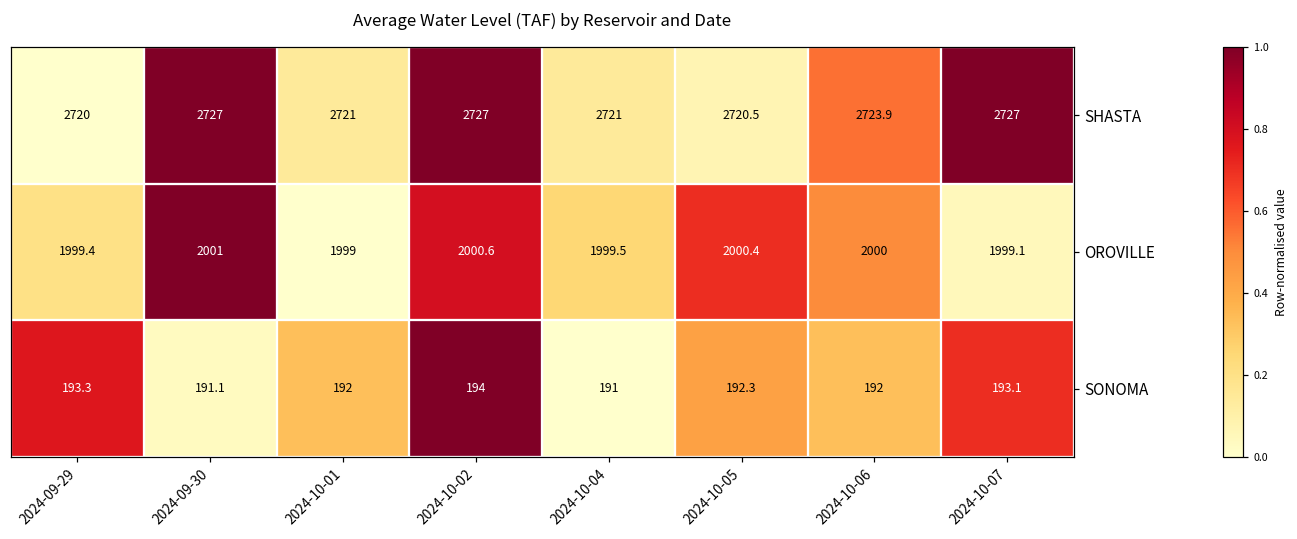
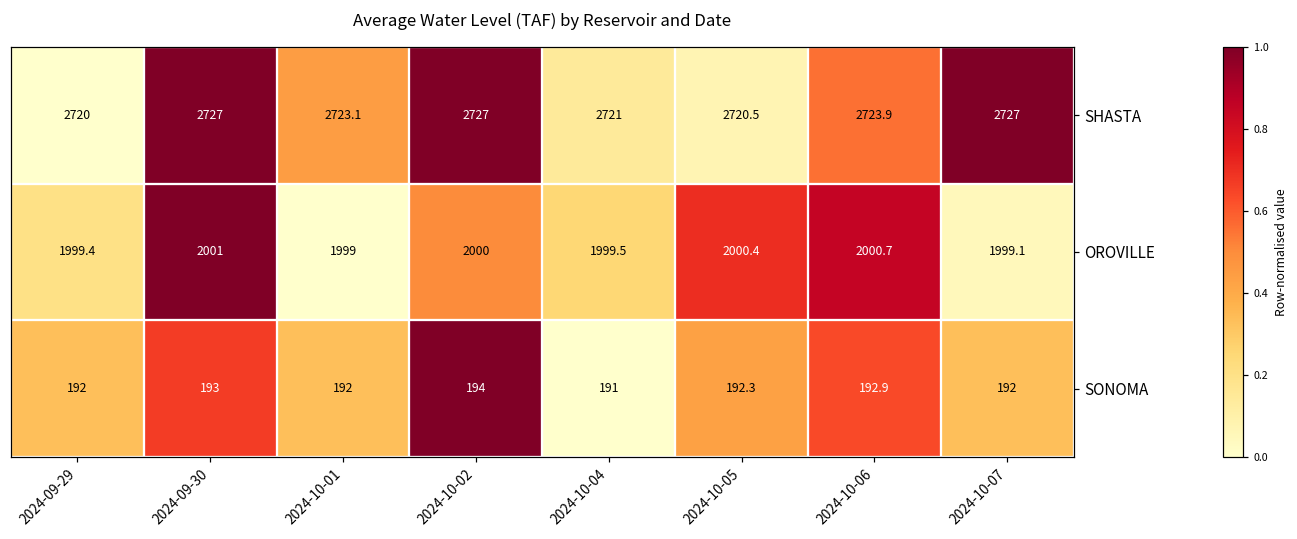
SHASTA, 2024-10-01: 2721 -> 2723.1
OROVILLE, 2024-10-02: 2000.6 -> 2000
OROVILLE, 2024-10-06: 2000 -> 2000.7
SONOMA, 2024-09-29: 193.3 -> 192
SONOMA, 2024-09-30: 191.1 -> 193
SONOMA, 2024-10-06: 192 -> 192.9
SONOMA, 2024-10-07: 193.1 -> 192
